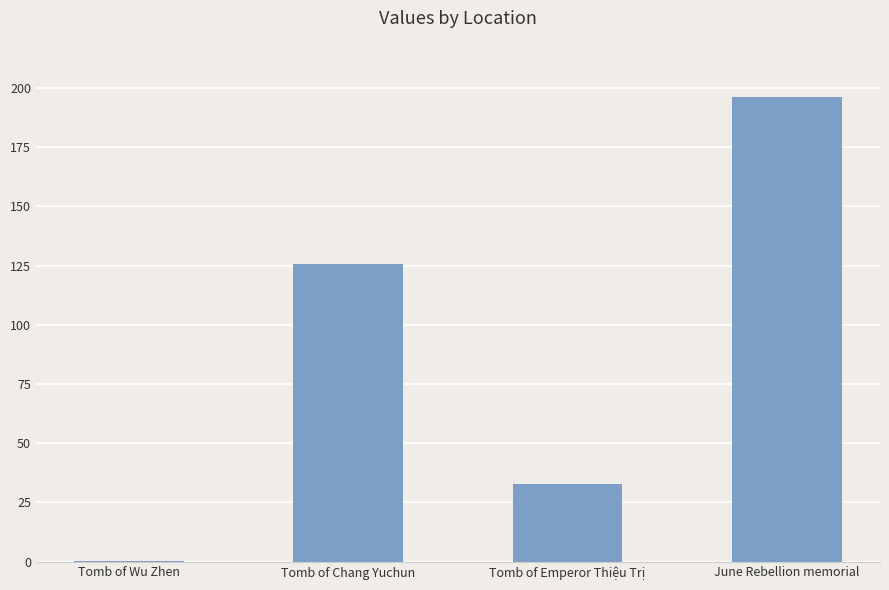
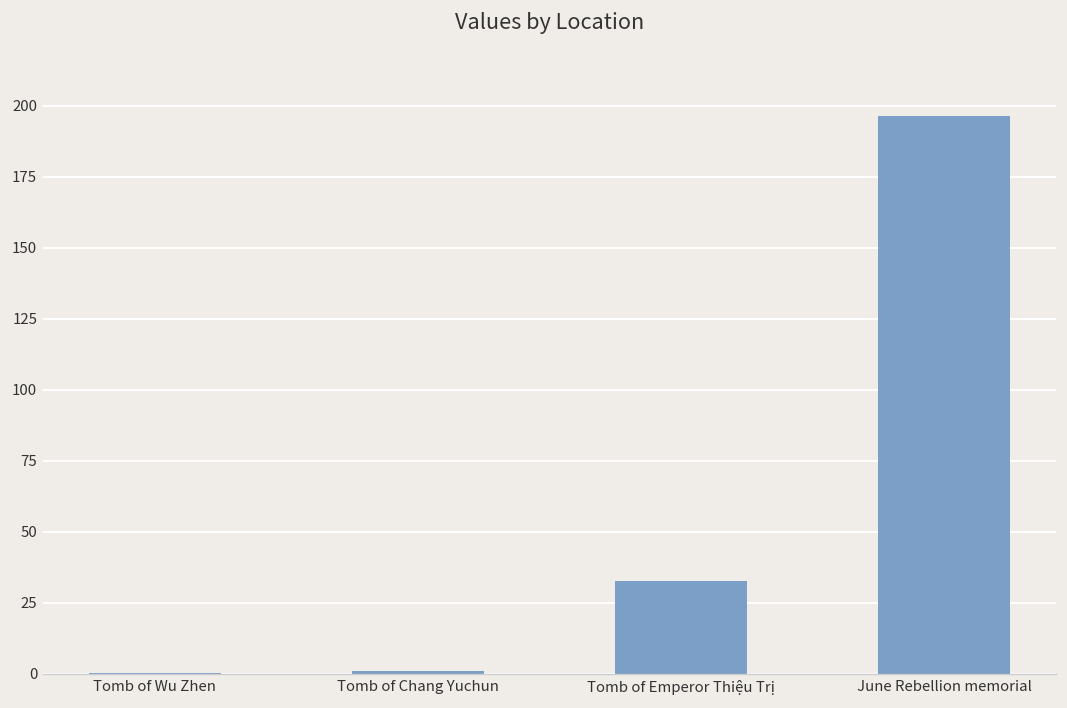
Tomb of Chang Yuchun: 126 -> 1
